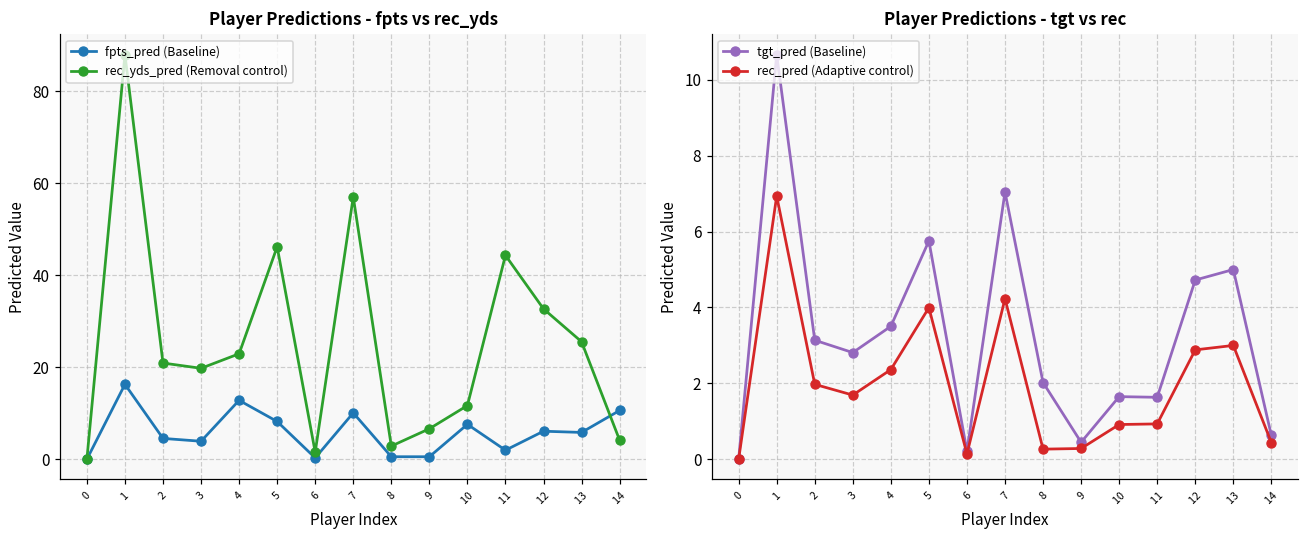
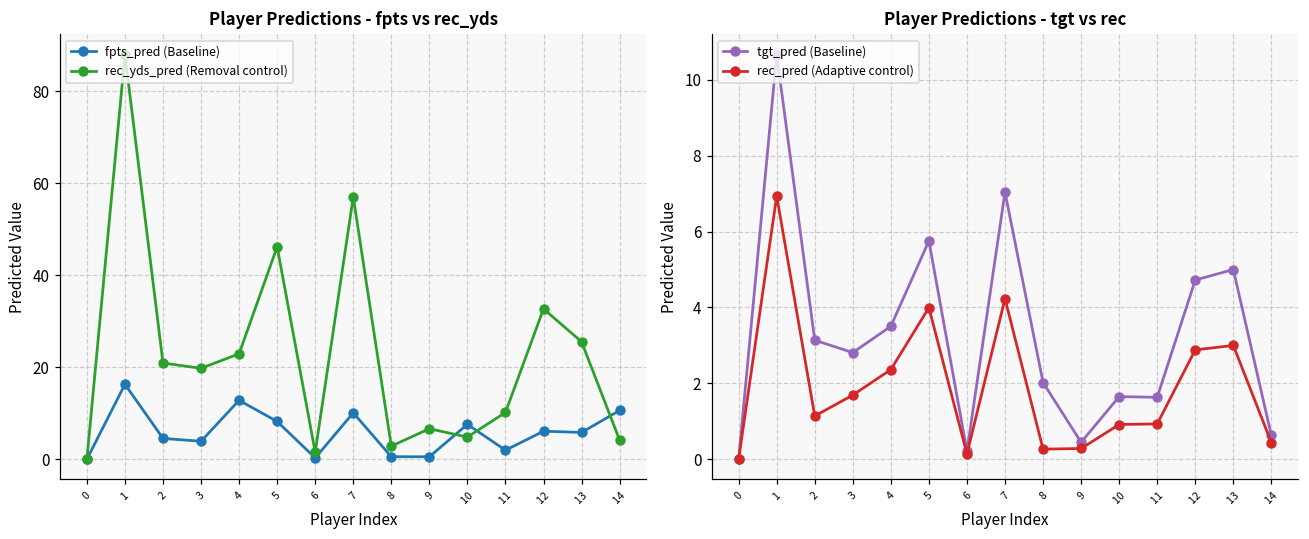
Player Predictions - fpts vs rec_yds, rec_yds_pred (Removal control), 10: 12 -> 5
Player Predictions - fpts vs rec_yds, rec_yds_pred (Removal control), 11: 44 -> 10
Player Predictions - tgt vs rec, rec_pred (Adaptive control), 2: 2.0 -> 1.1
